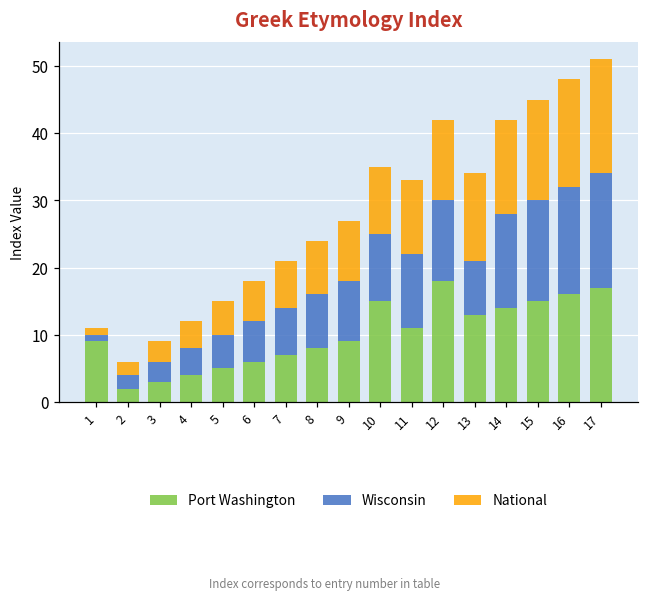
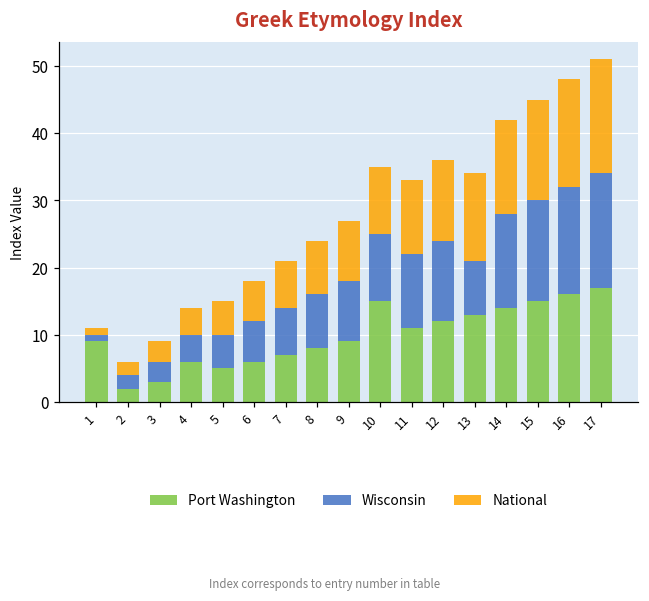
Port Washington, 4: 4 -> 6
Port Washington, 12: 18 -> 12
